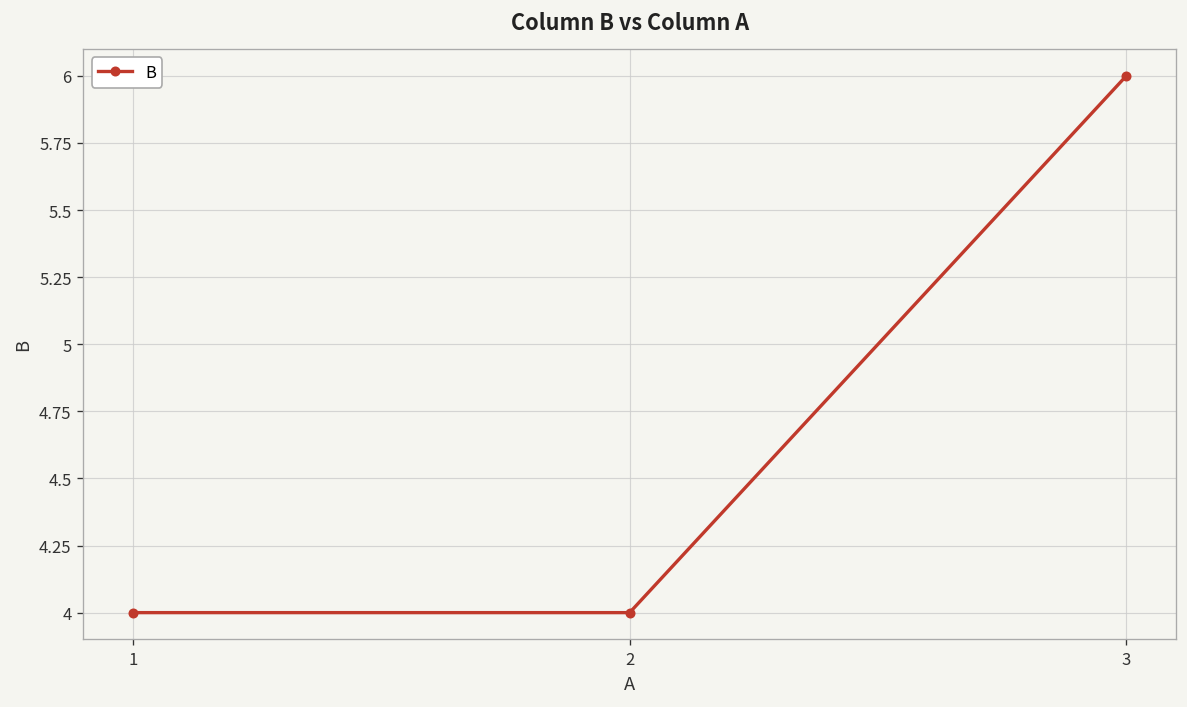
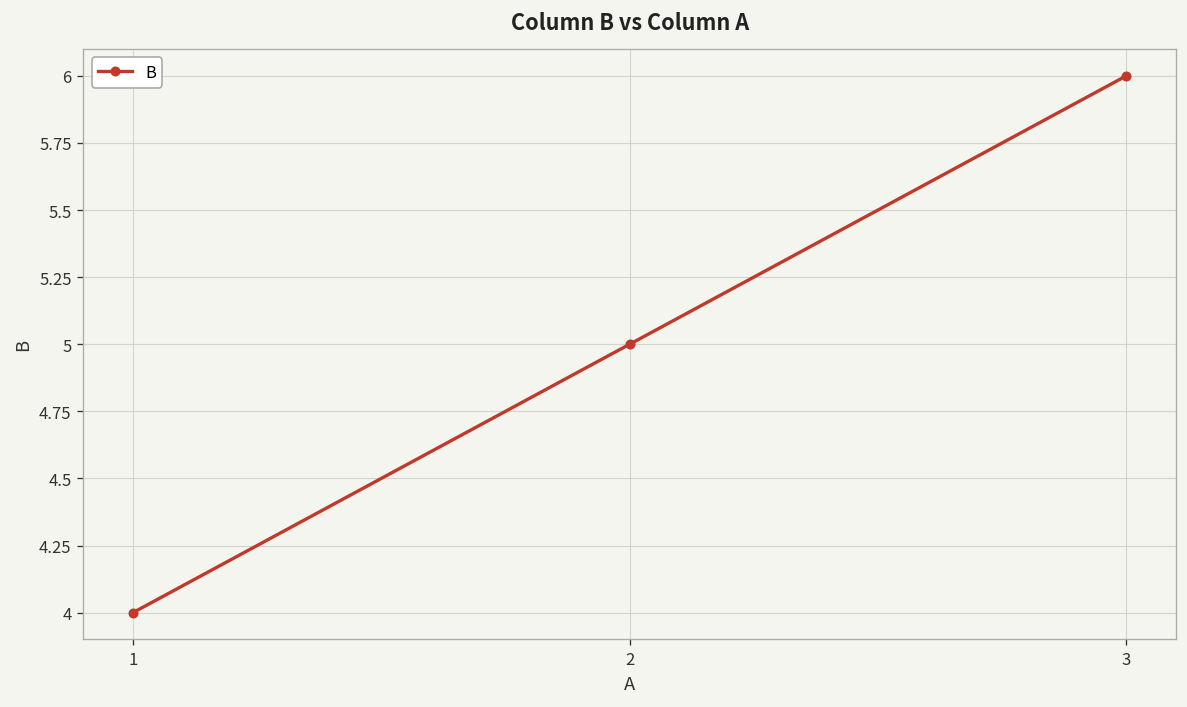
2: 4 -> 5
